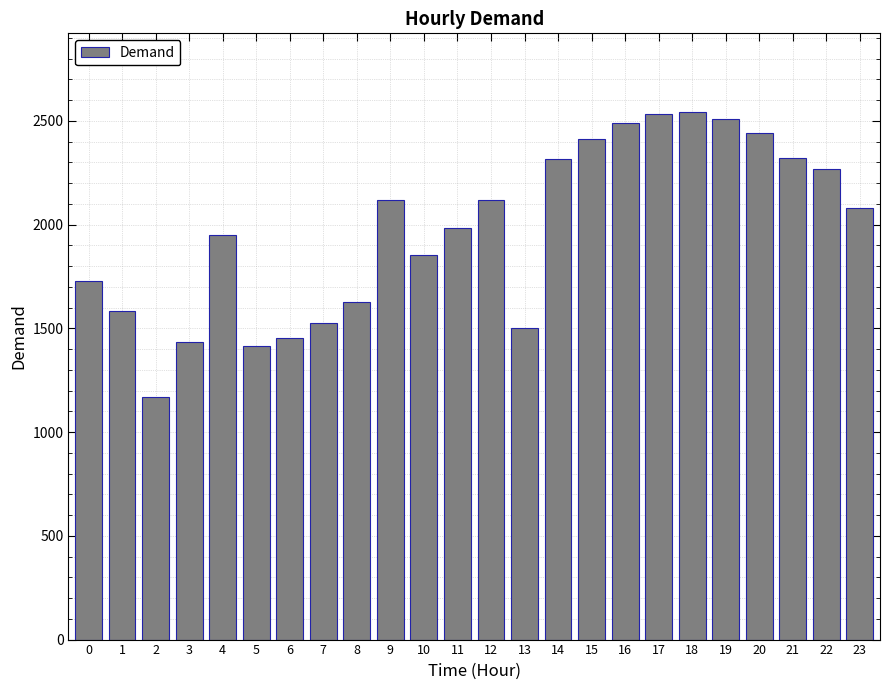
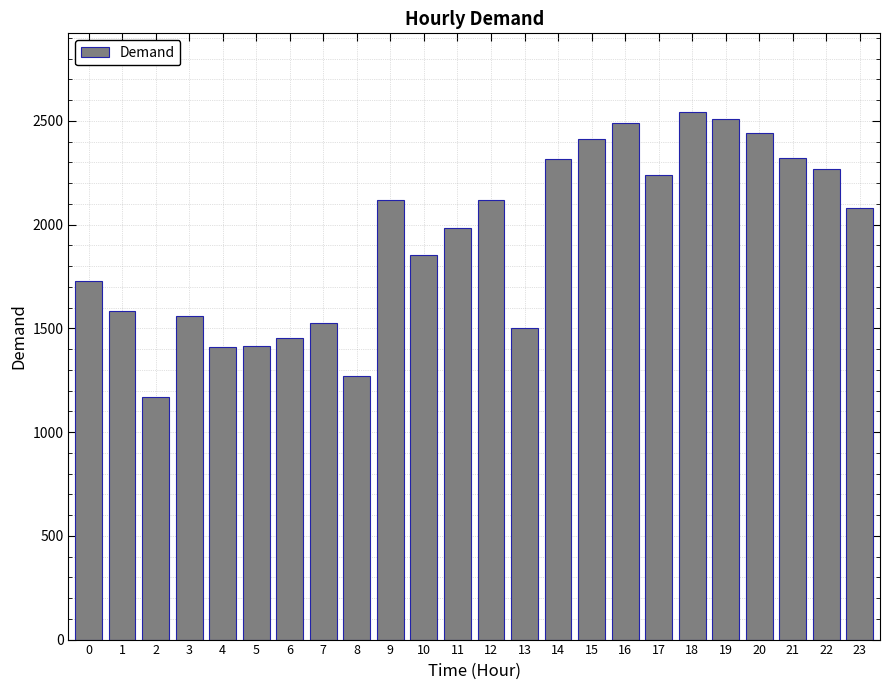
3: 1440 -> 1560
4: 1950 -> 1410
8: 1630 -> 1270
17: 2530 -> 2240
